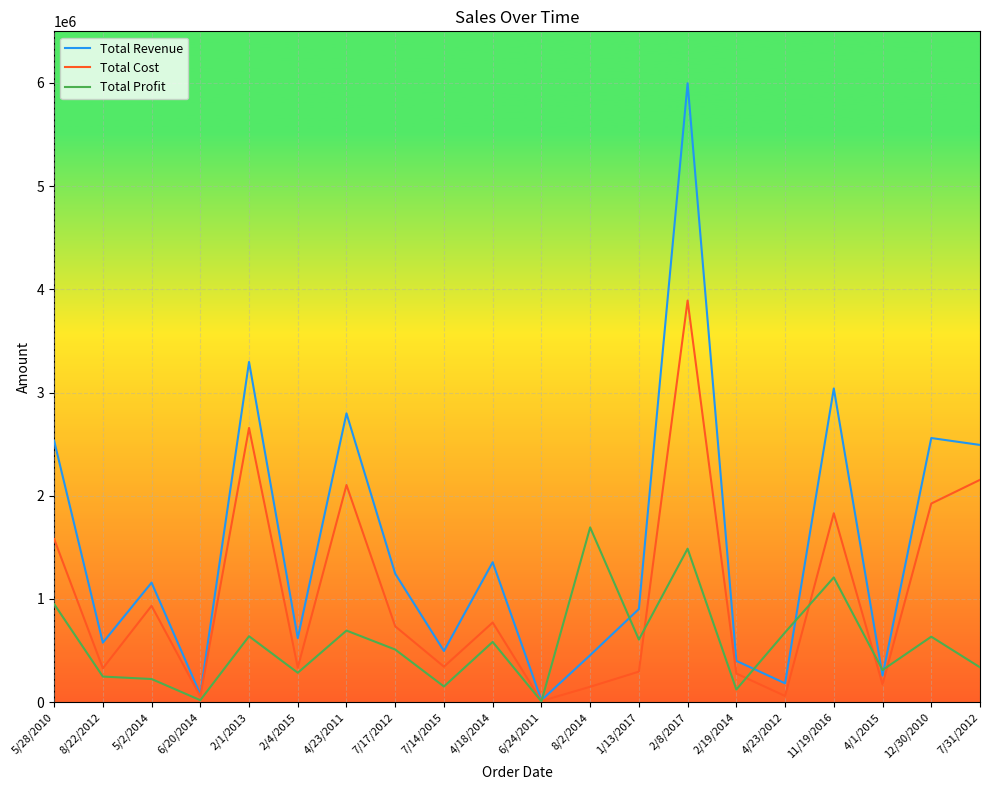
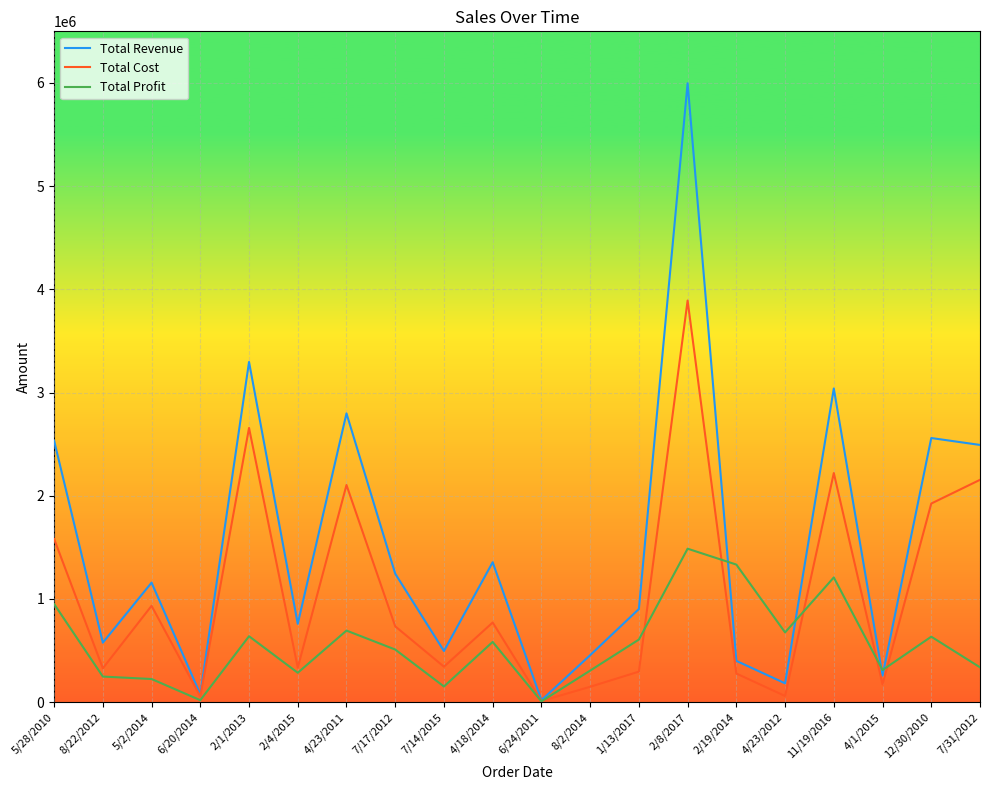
Total Revenue, 2/4/2015: 620000 -> 760000
Total Profit, 8/2/2014: 1690000 -> 310000
Total Profit, 2/19/2014: 120000 -> 1330000
Total Cost, 11/19/2016: 1830000 -> 2220000
